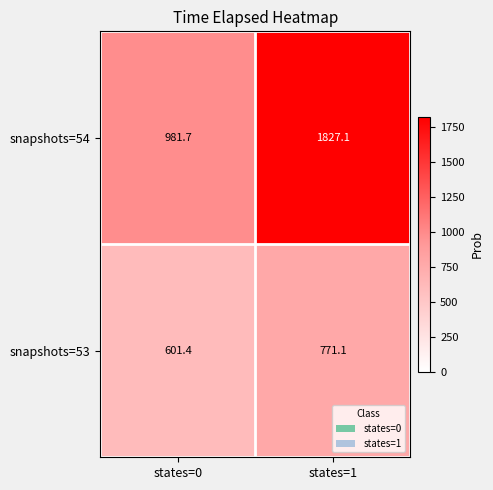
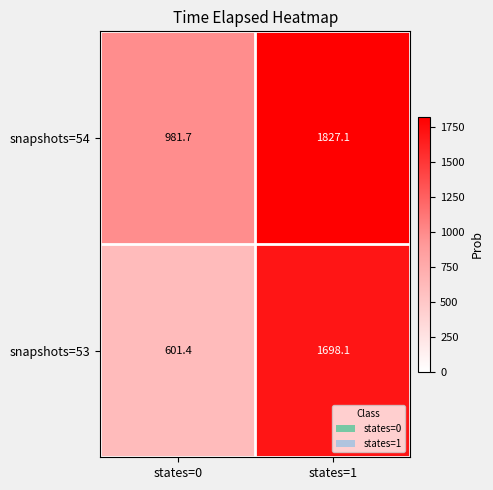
snapshots=53, states=1: 771.1 -> 1698.1
